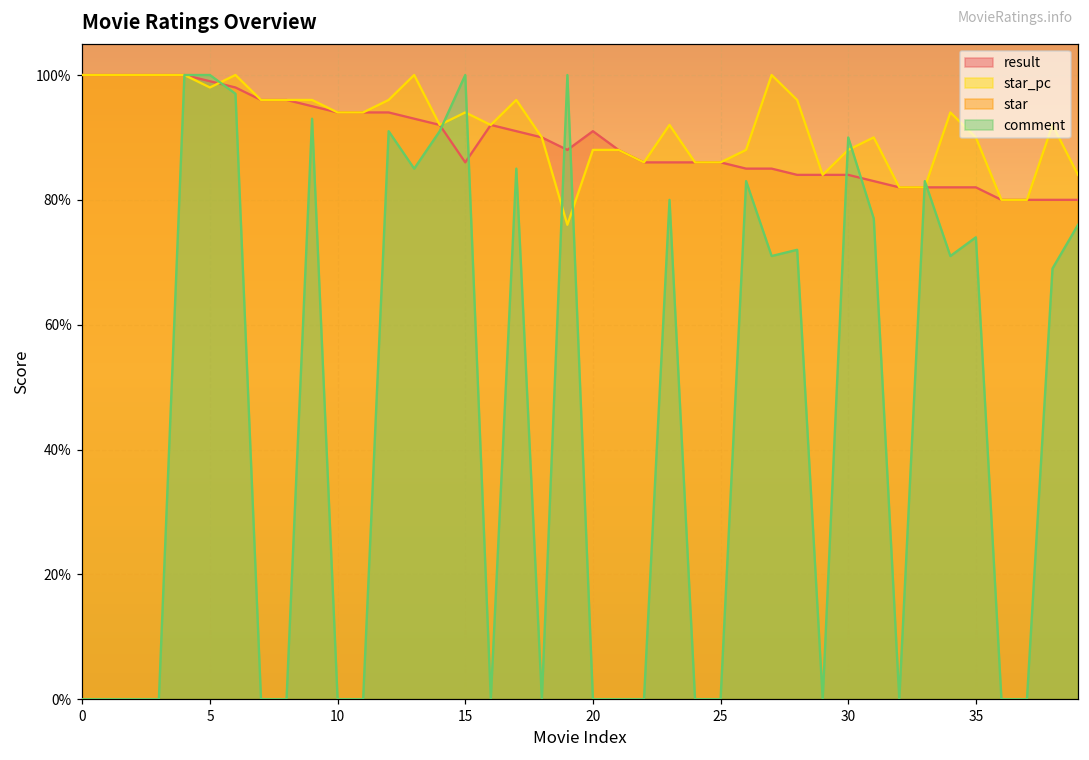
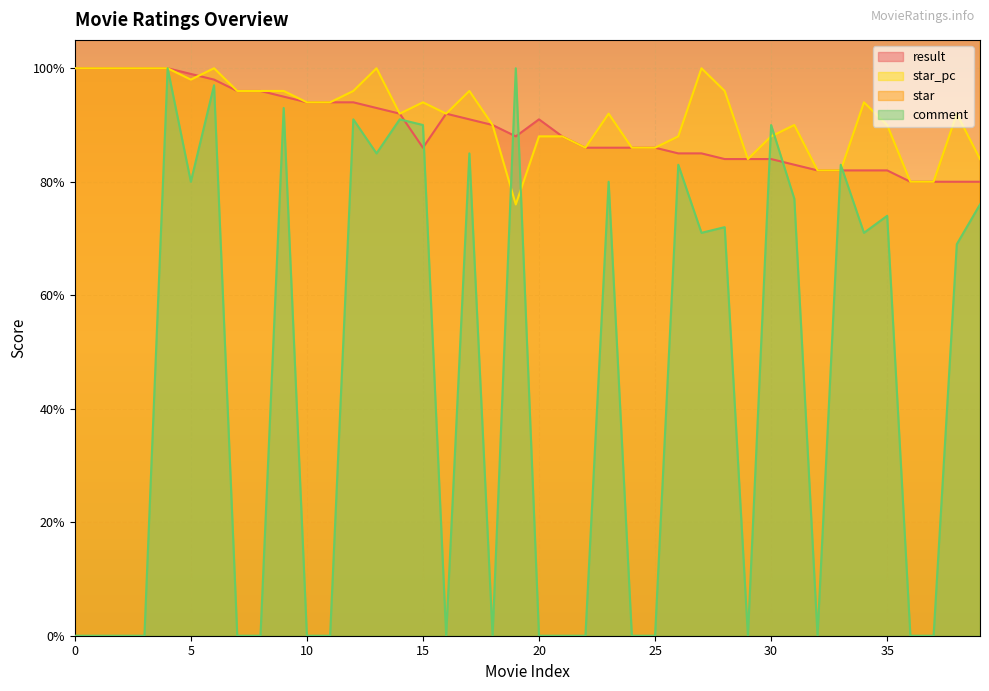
comment, 5: 100% -> 80%
comment, 15: 100% -> 90%
